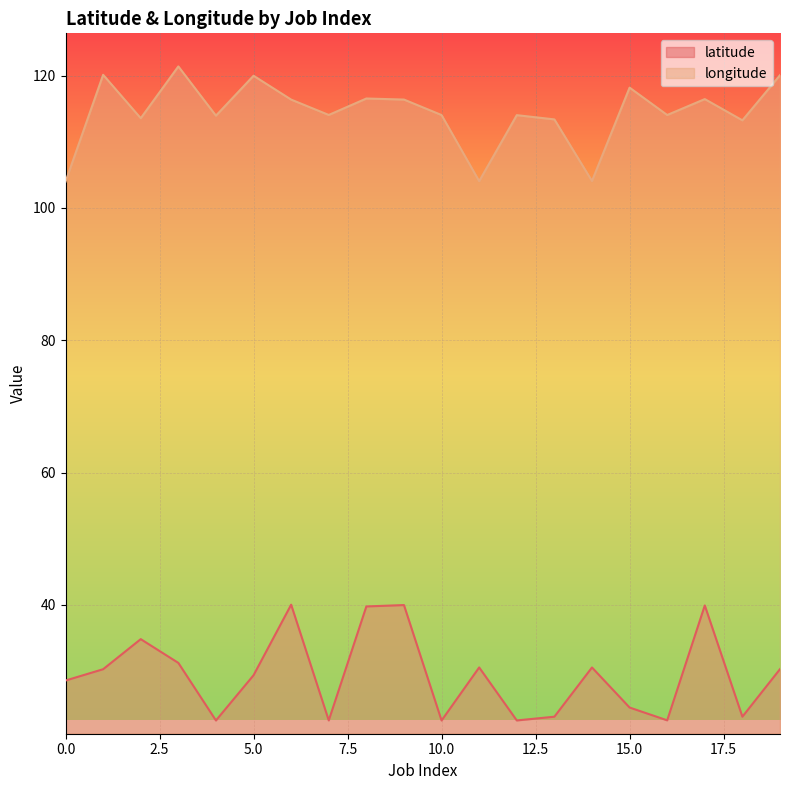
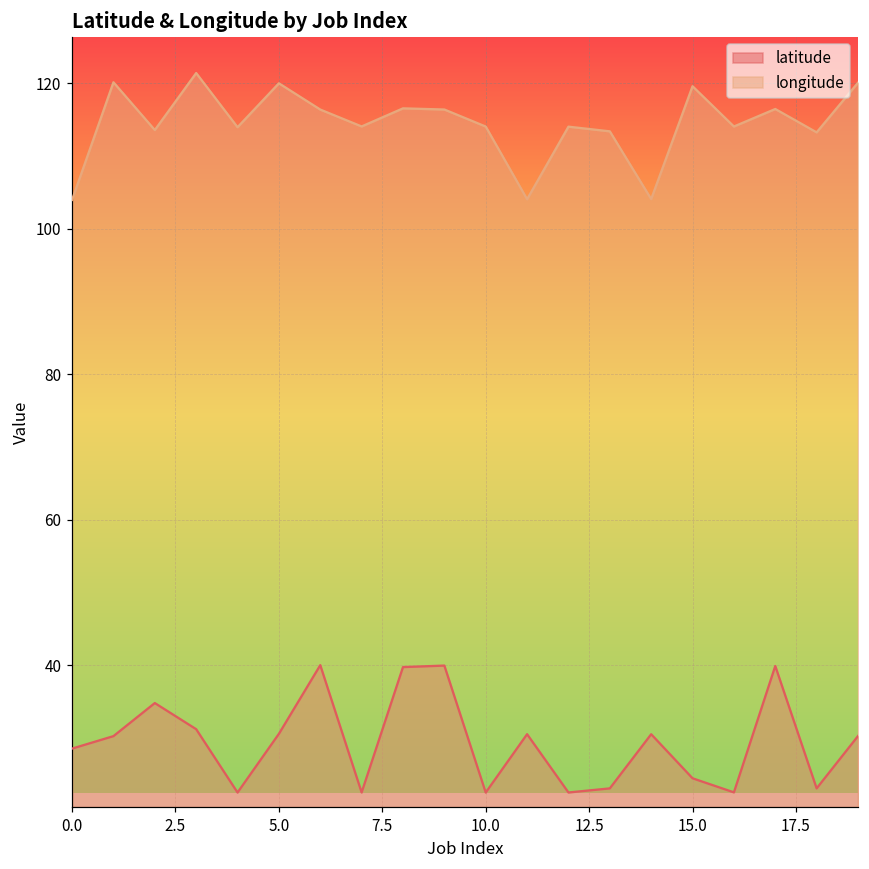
latitude, 5.0: 29 -> 31
longitude, 15.0: 118 -> 120
